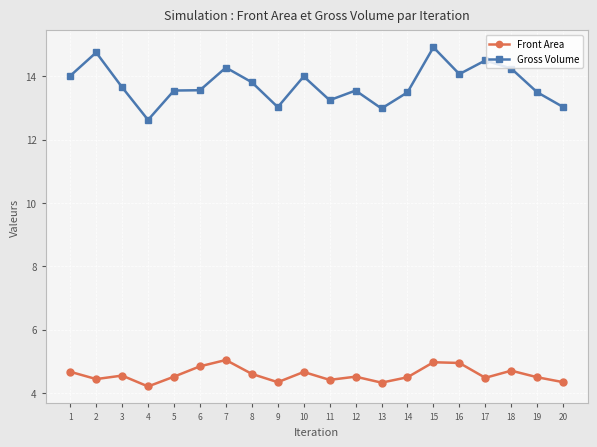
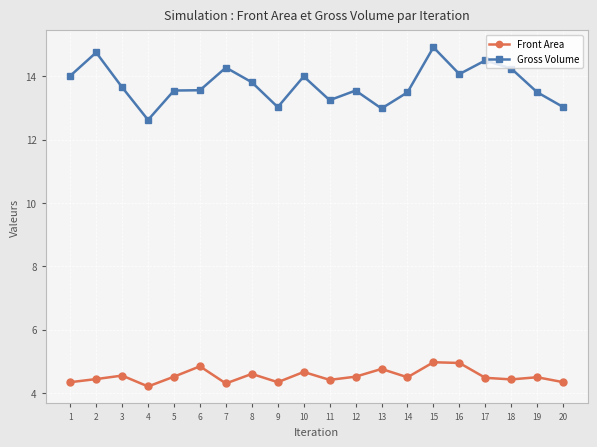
Front Area, 1: 4.7 -> 4.3
Front Area, 7: 5.0 -> 4.3
Front Area, 13: 4.3 -> 4.8
Front Area, 18: 4.7 -> 4.4
